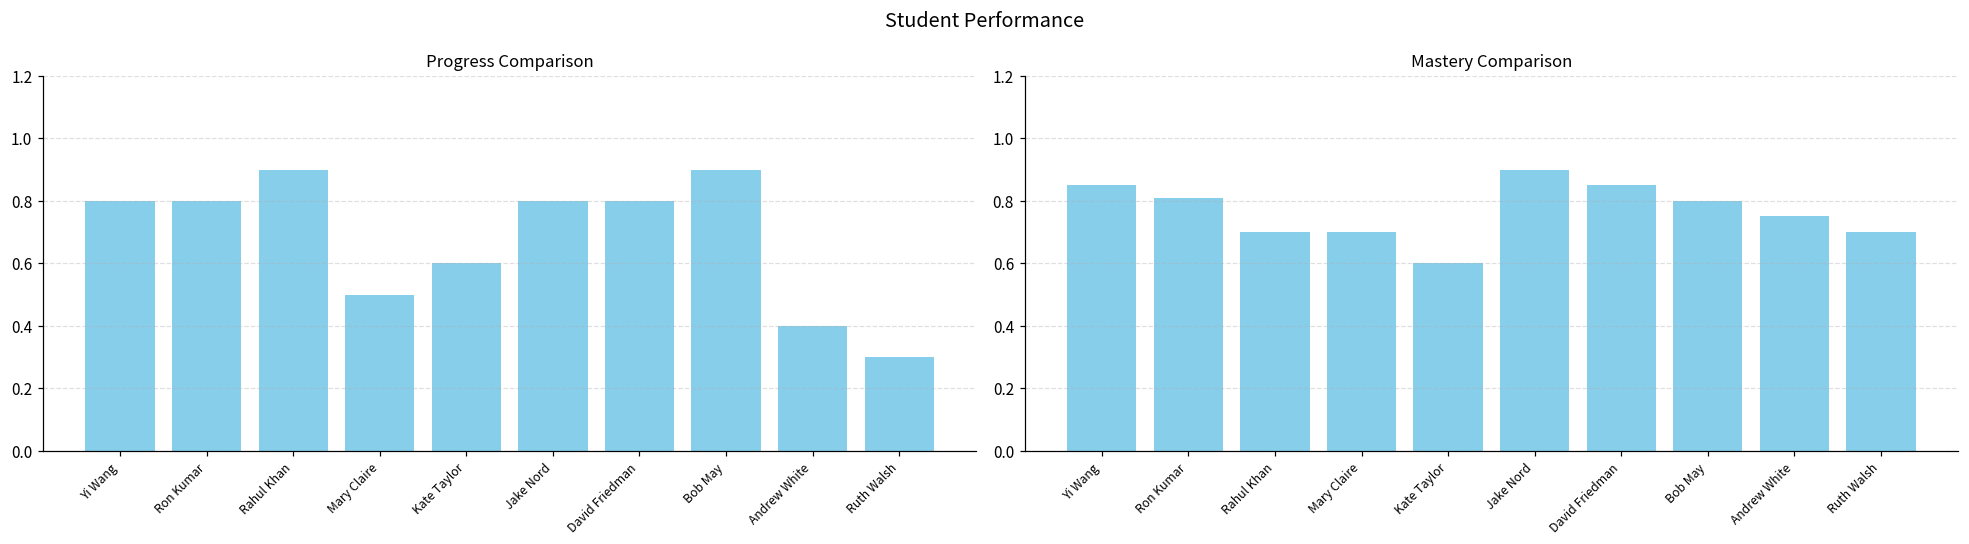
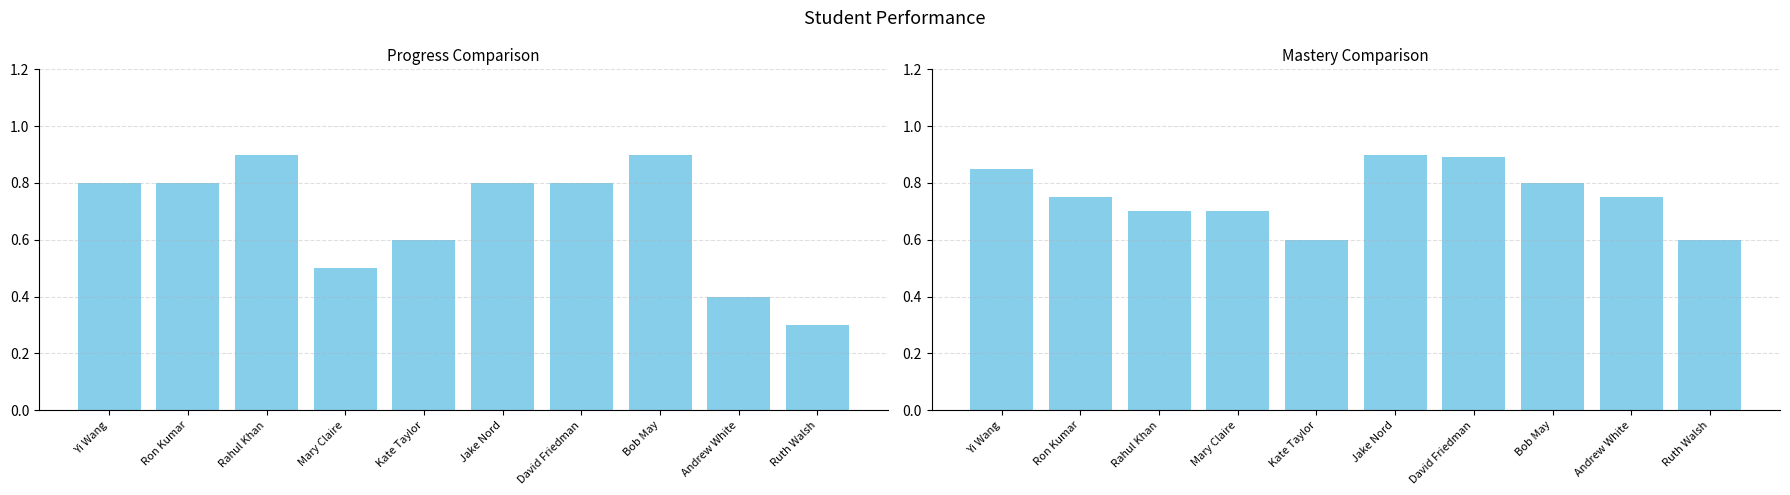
Mastery Comparison, Ron Kumar: 0.81 -> 0.75
Mastery Comparison, David Friedman: 0.85 -> 0.89
Mastery Comparison, Ruth Walsh: 0.7 -> 0.6
